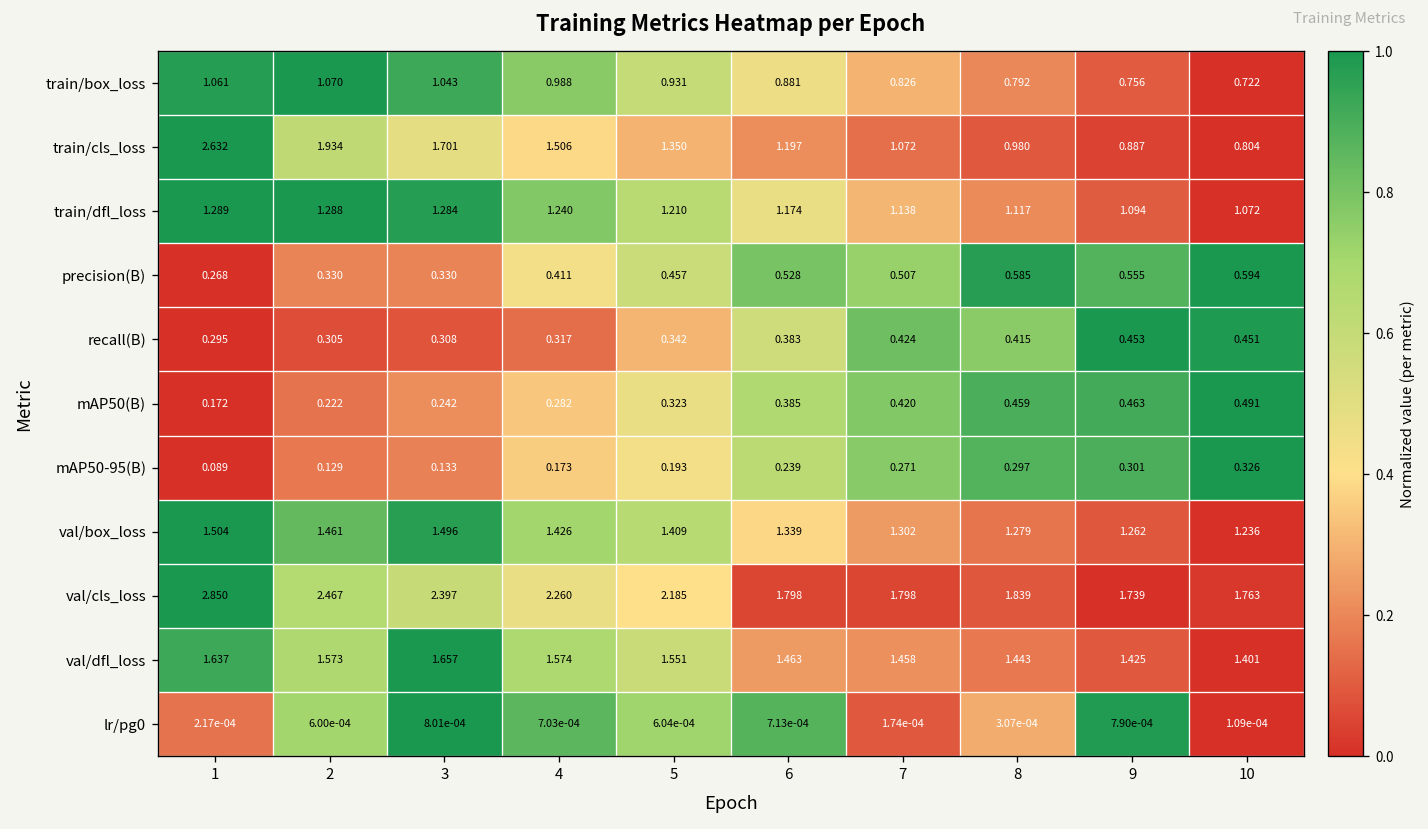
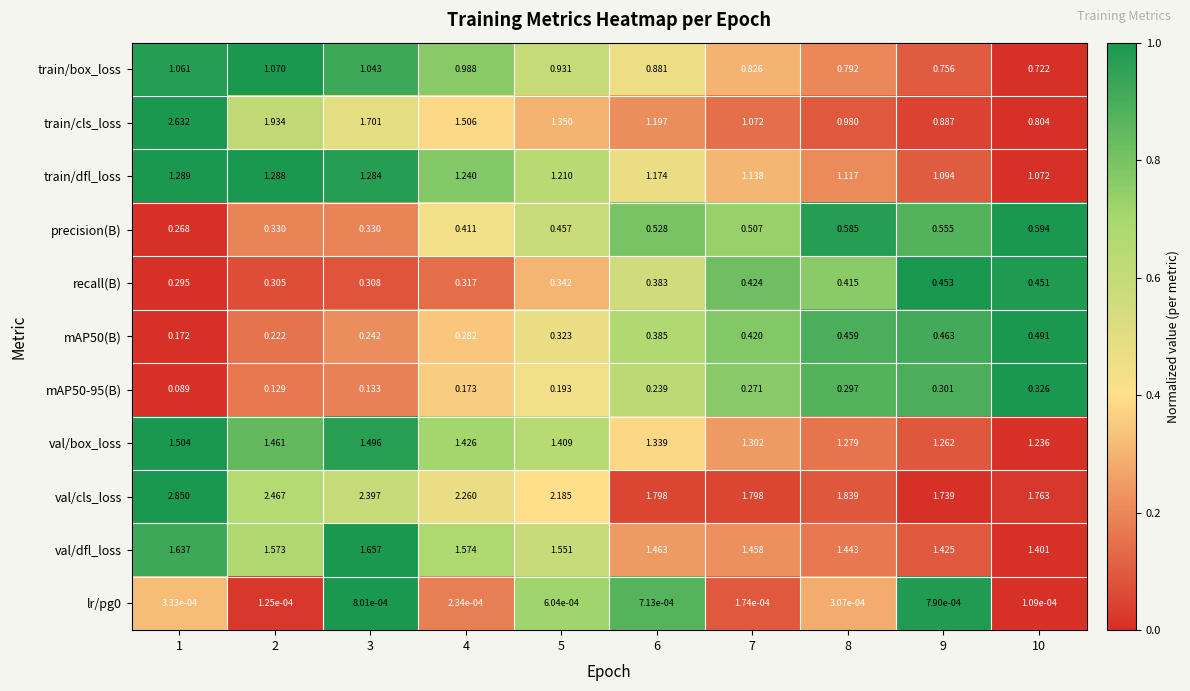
lr/pg0, 1: 2.17e-04 -> 3.33e-04
lr/pg0, 2: 6.00e-04 -> 1.25e-04
lr/pg0, 4: 7.03e-04 -> 2.34e-04
